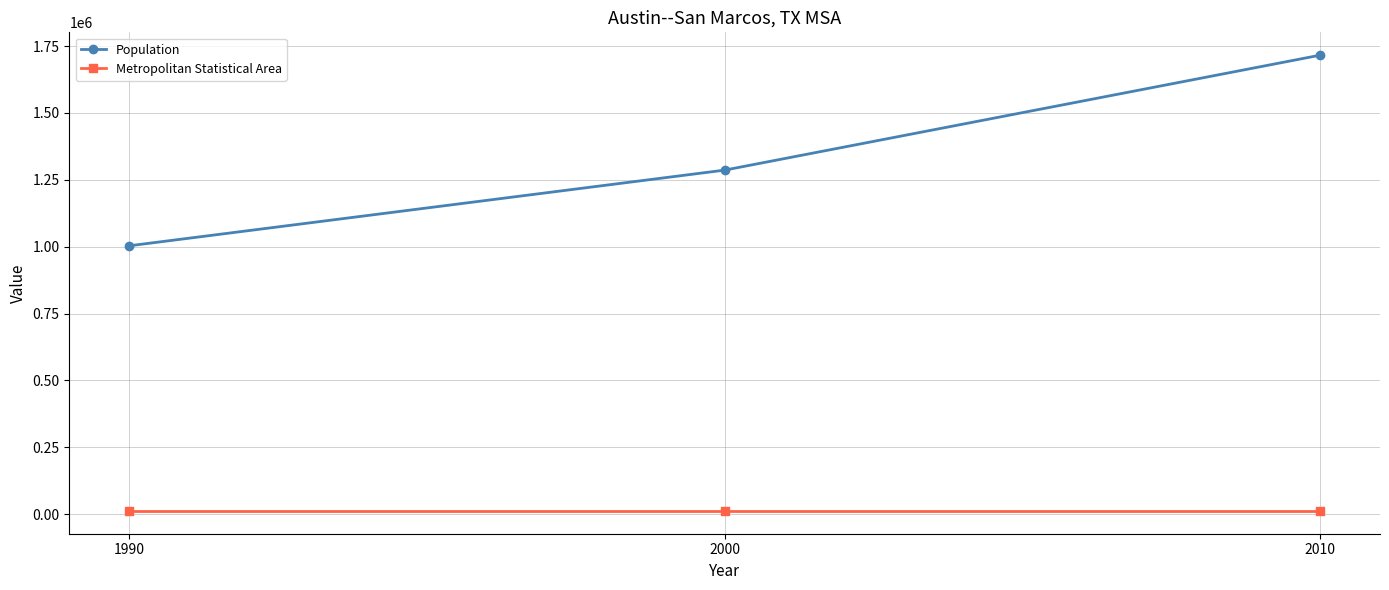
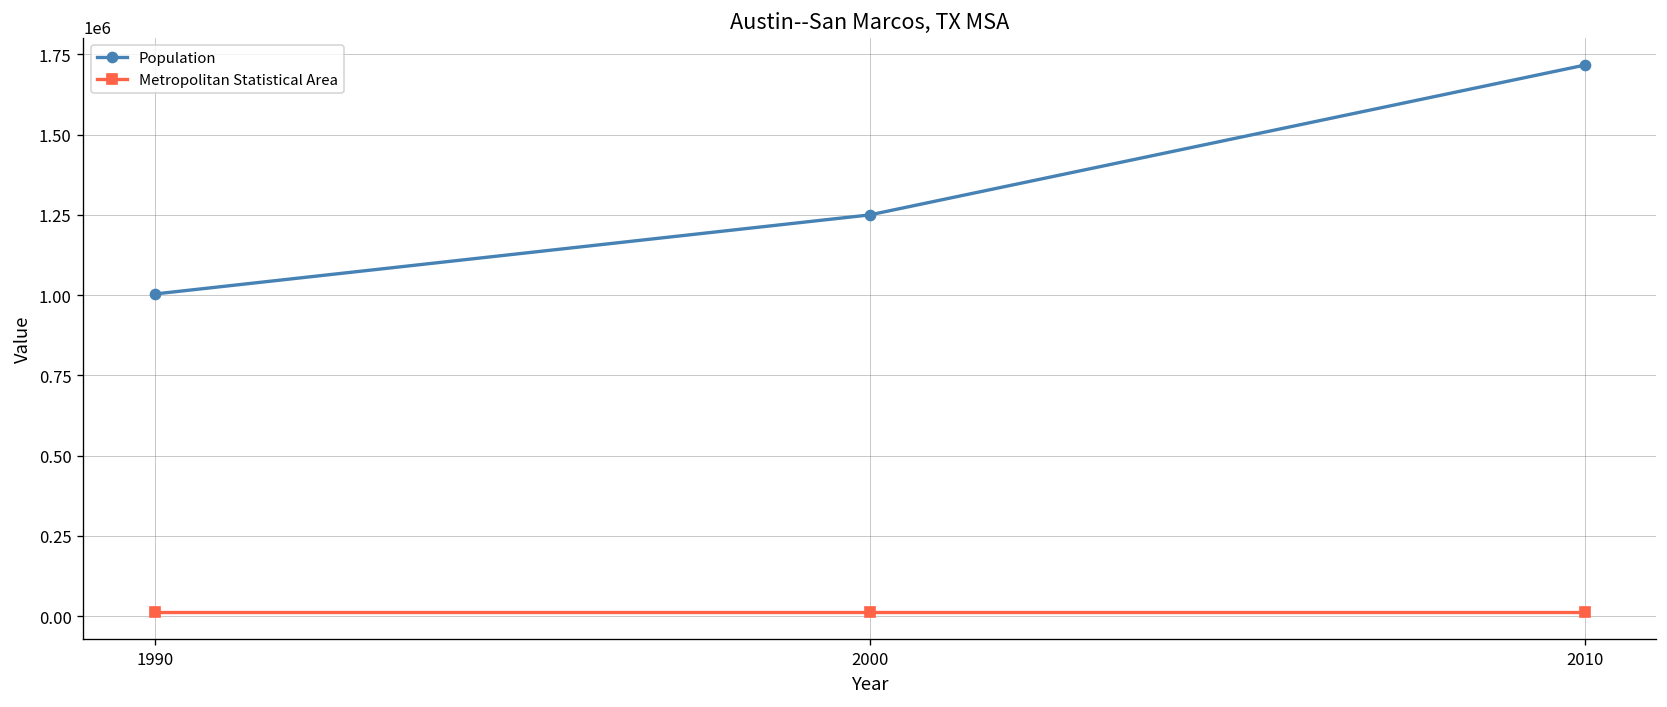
Population, 2000: 1290000 -> 1250000
